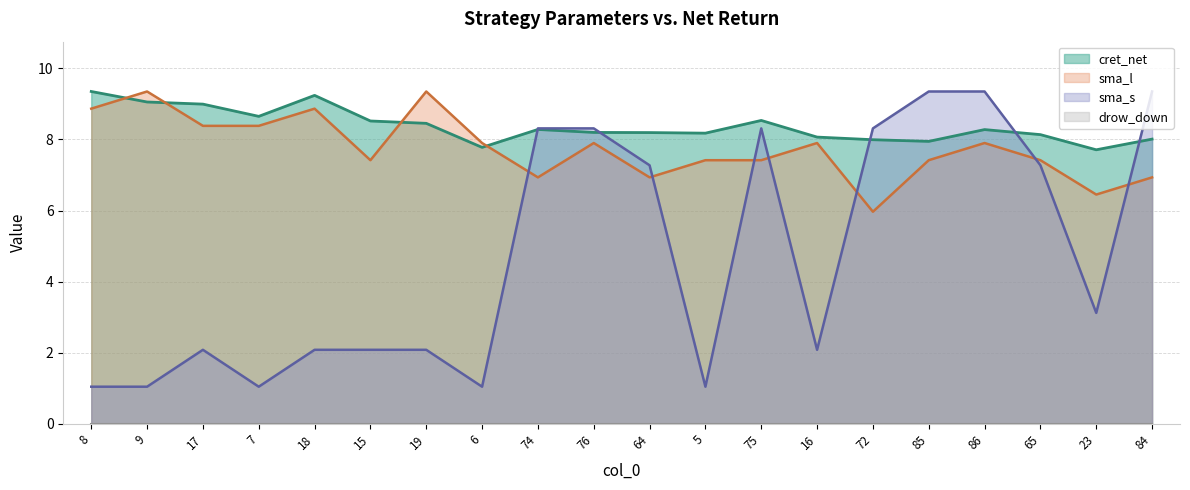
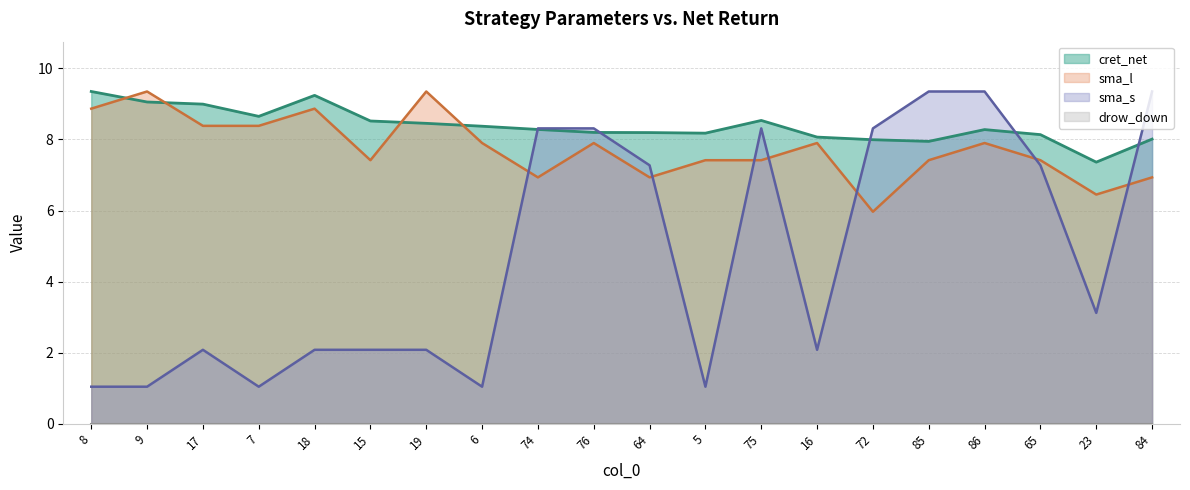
cret_net, 6: 7.8 -> 8.4
cret_net, 23: 7.7 -> 7.4
